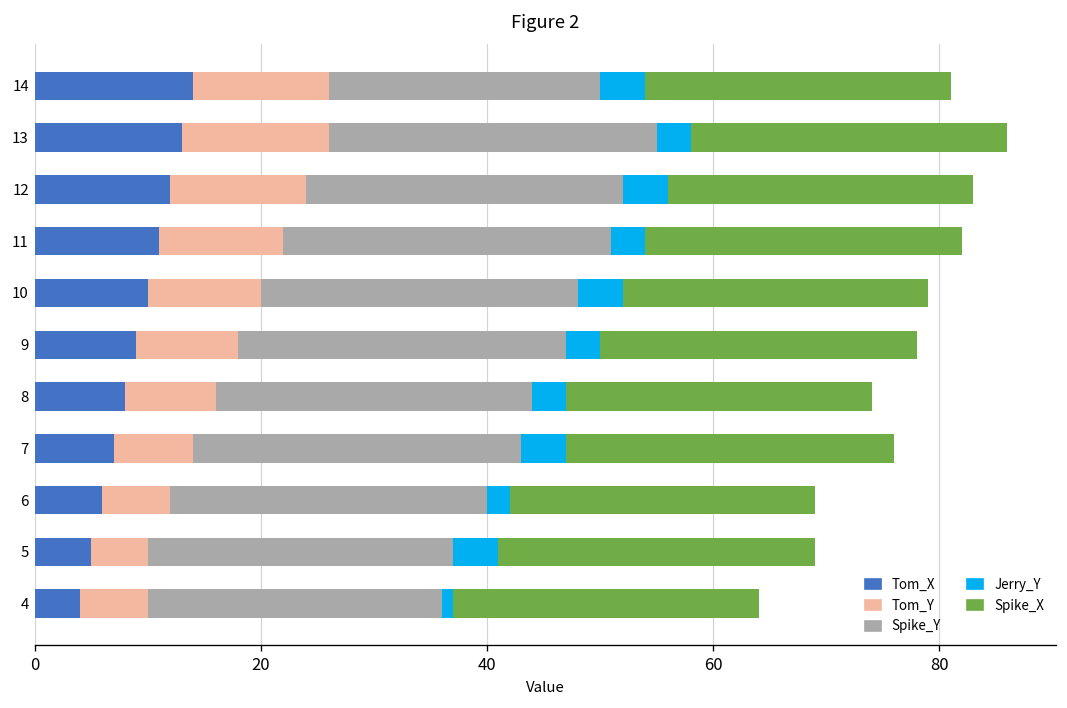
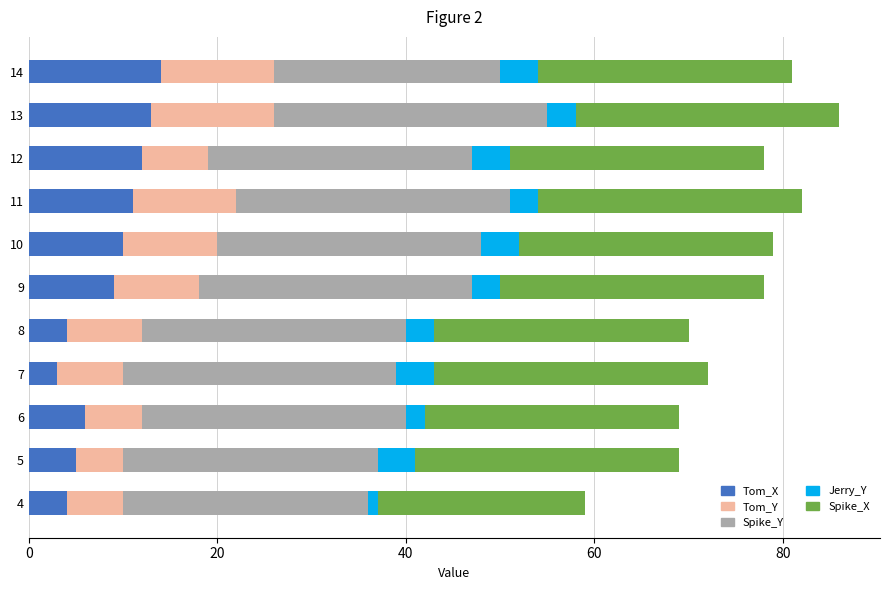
Tom_Y, 12: 12 -> 7
Tom_X, 8: 8 -> 4
Tom_X, 7: 7 -> 3
Spike_X, 4: 27 -> 22
